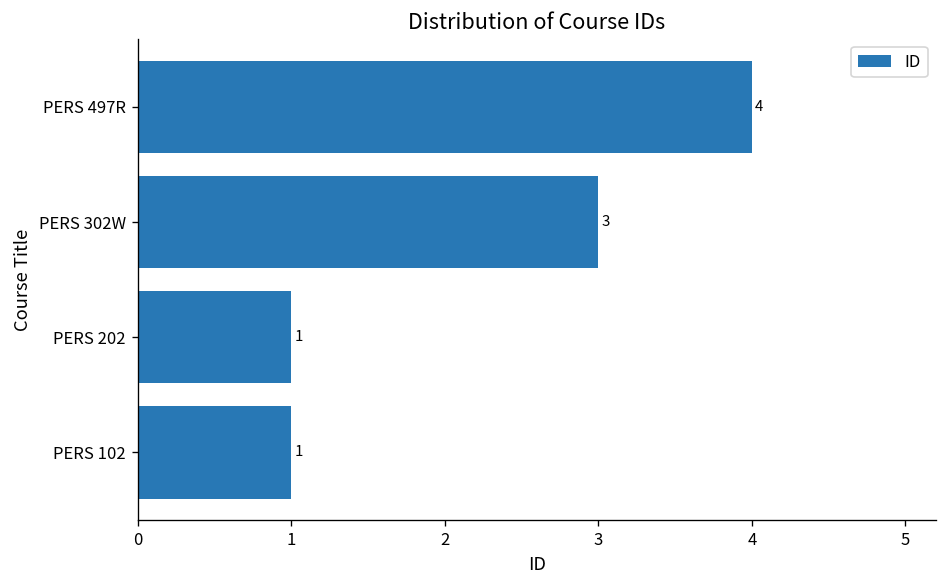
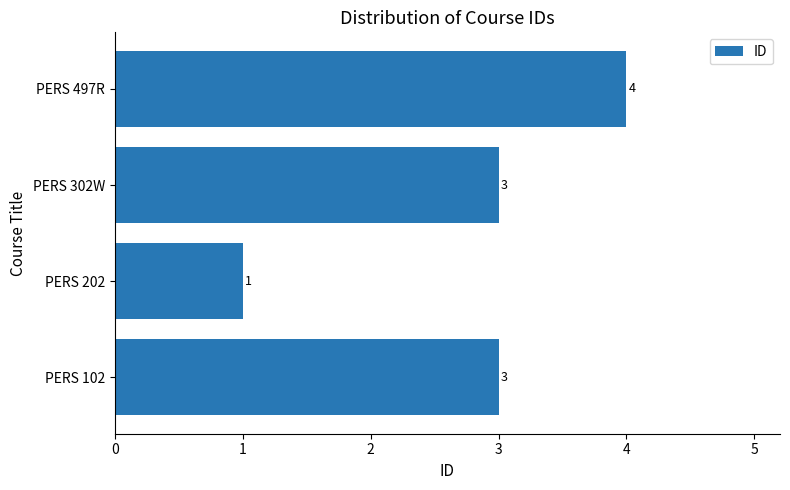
PERS 102: 1 -> 3
